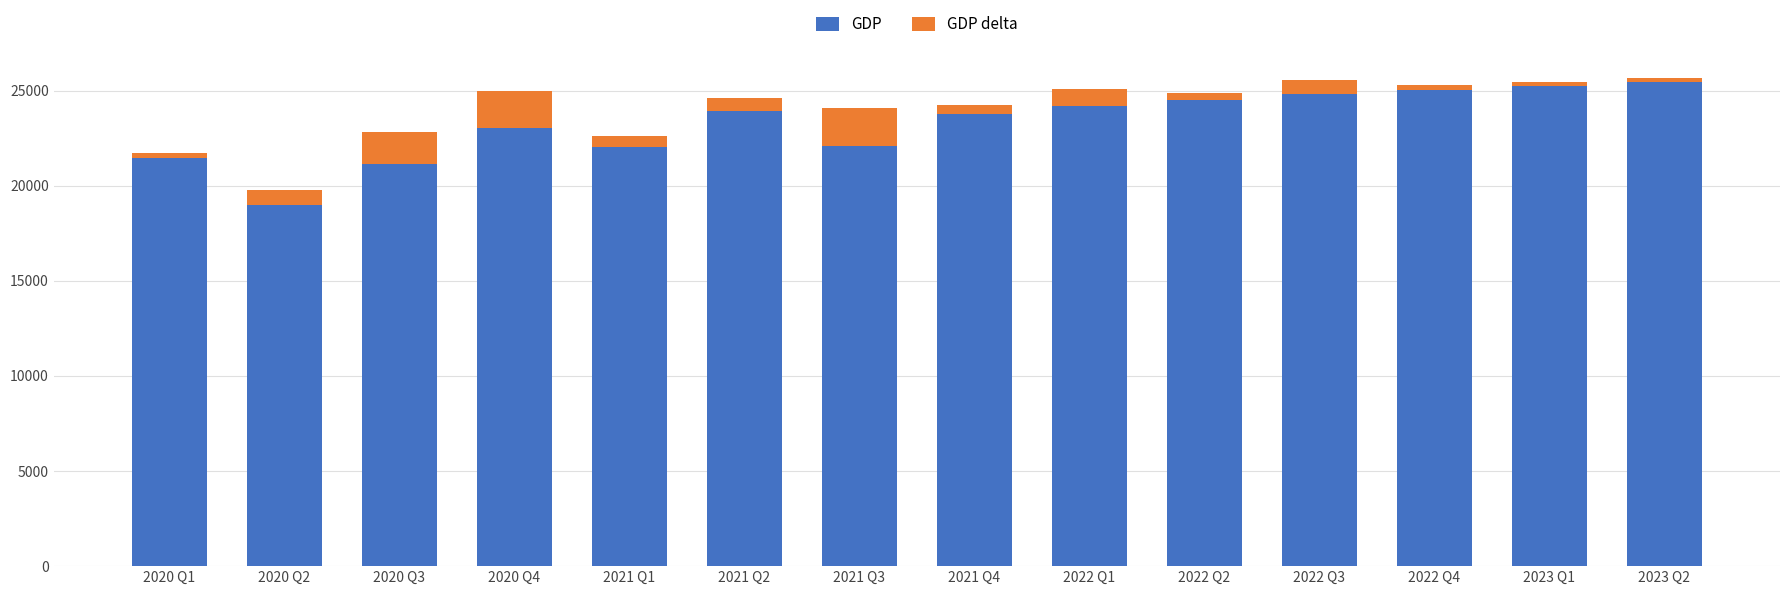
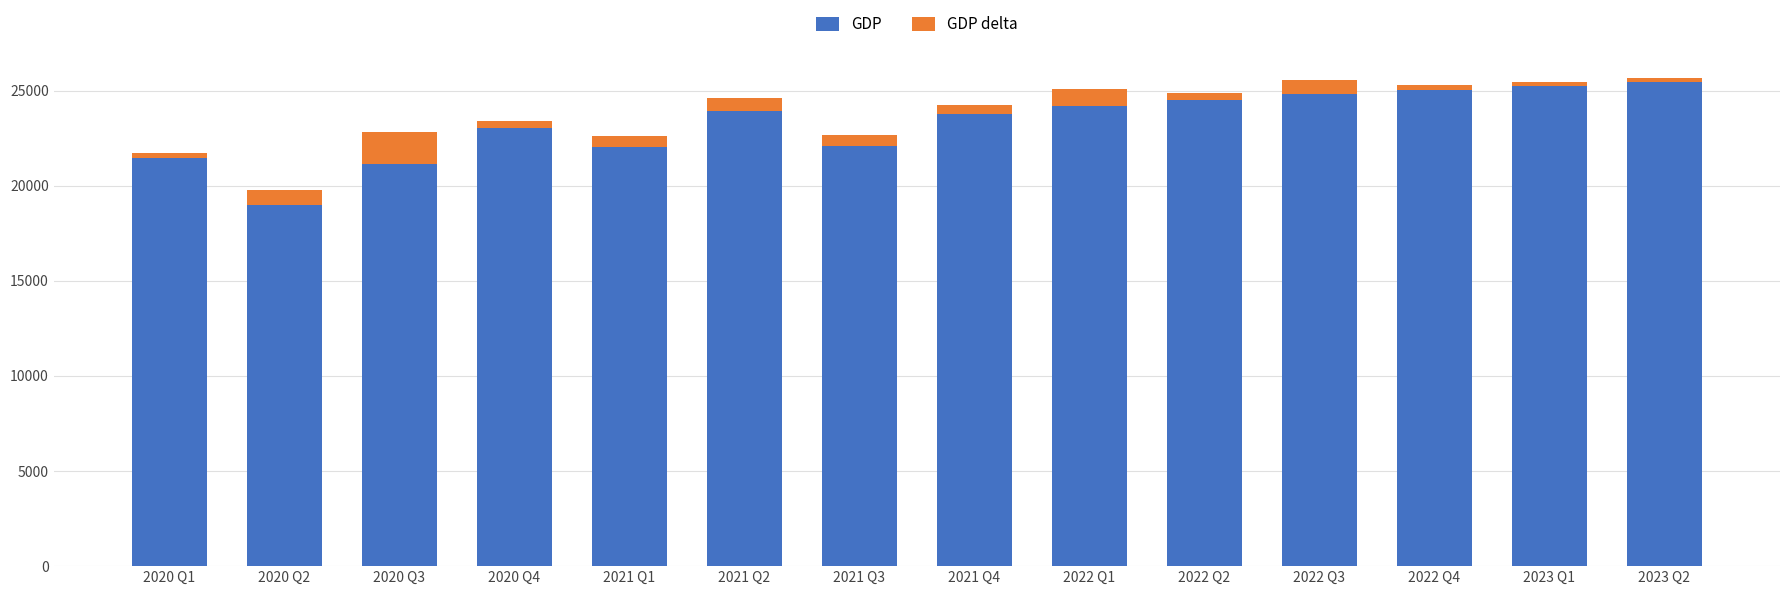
GDP delta, 2020 Q4: 1900 -> 300
GDP delta, 2021 Q3: 2000 -> 600
